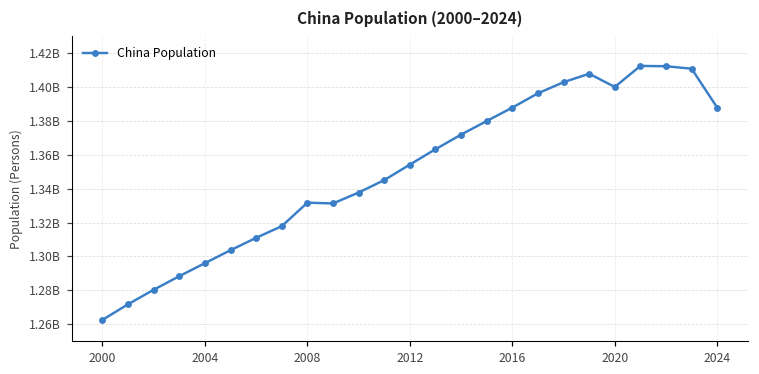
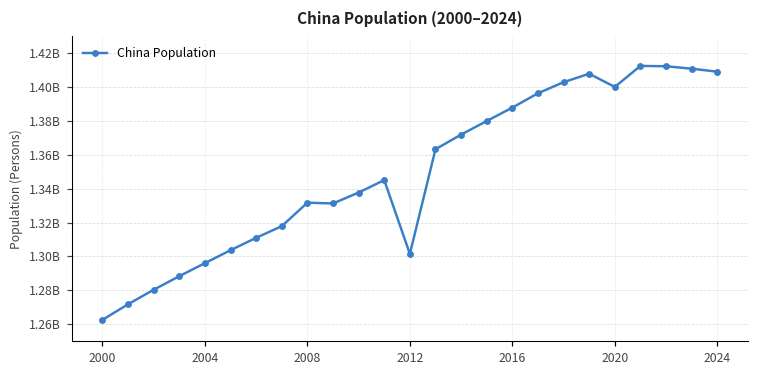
2012: 1354000000 -> 1302000000
2024: 1388000000 -> 1409000000
